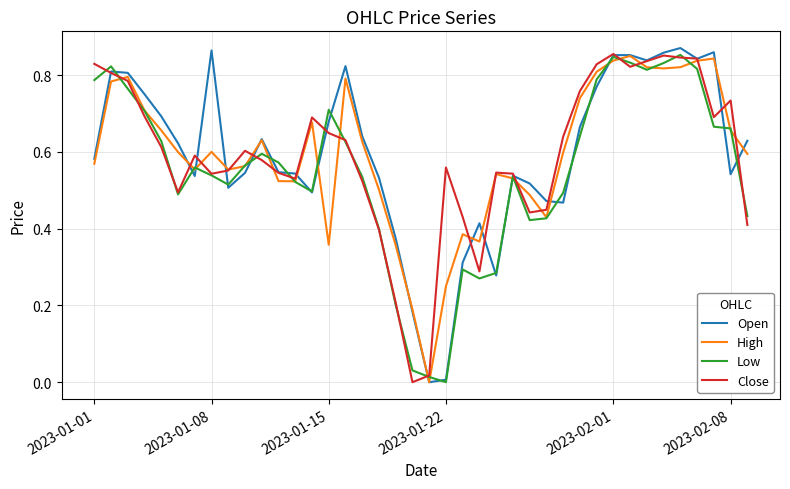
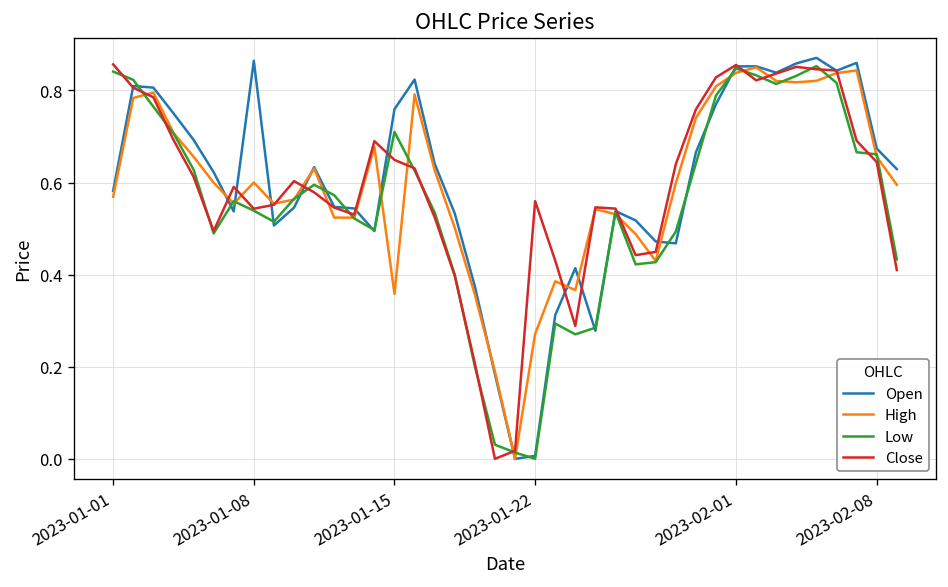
Low, 2023-01-01: 0.79 -> 0.84
Close, 2023-01-01: 0.83 -> 0.86
Open, 2023-01-15: 0.68 -> 0.76
High, 2023-01-22: 0.25 -> 0.27
Open, 2023-02-08: 0.54 -> 0.67
Close, 2023-02-08: 0.73 -> 0.64
